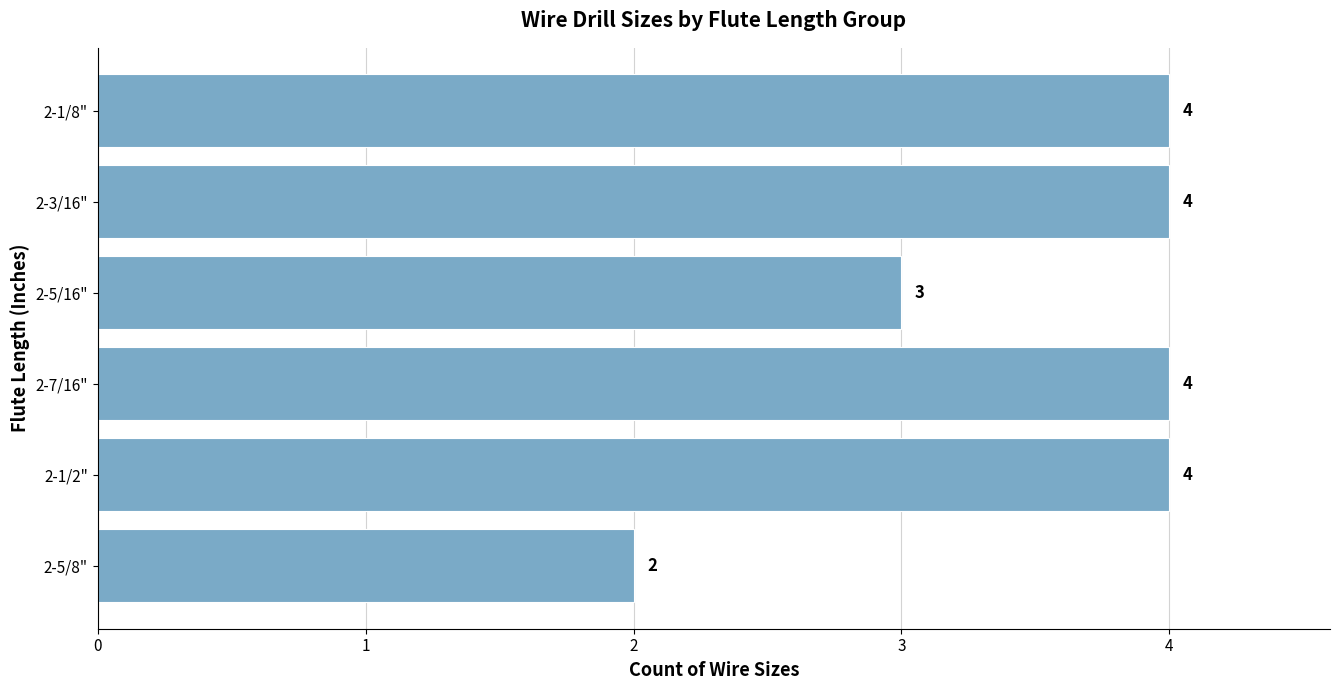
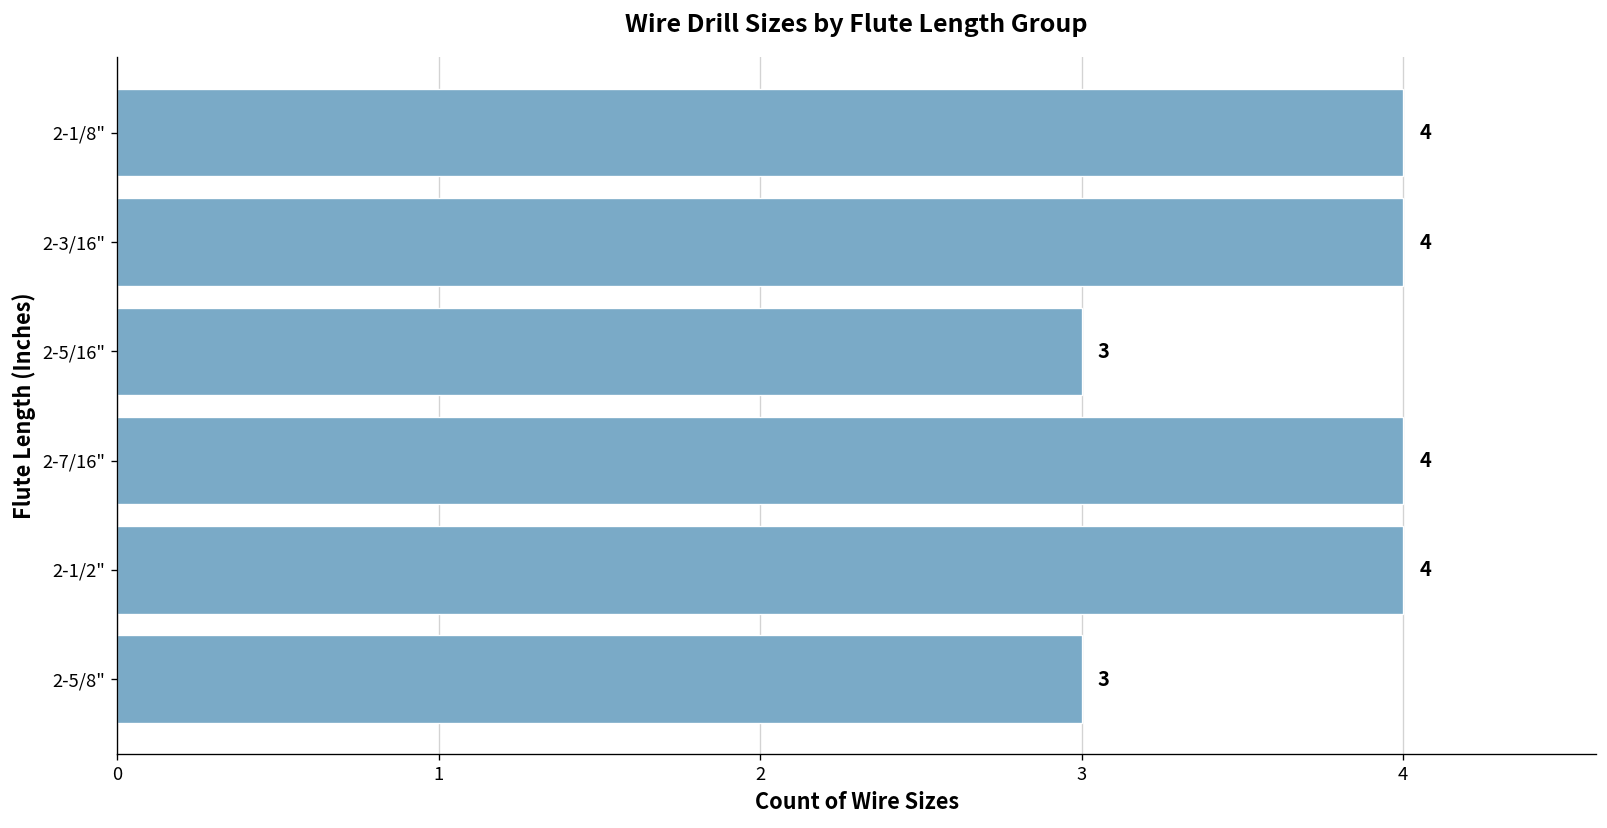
2-5/8": 2 -> 3
